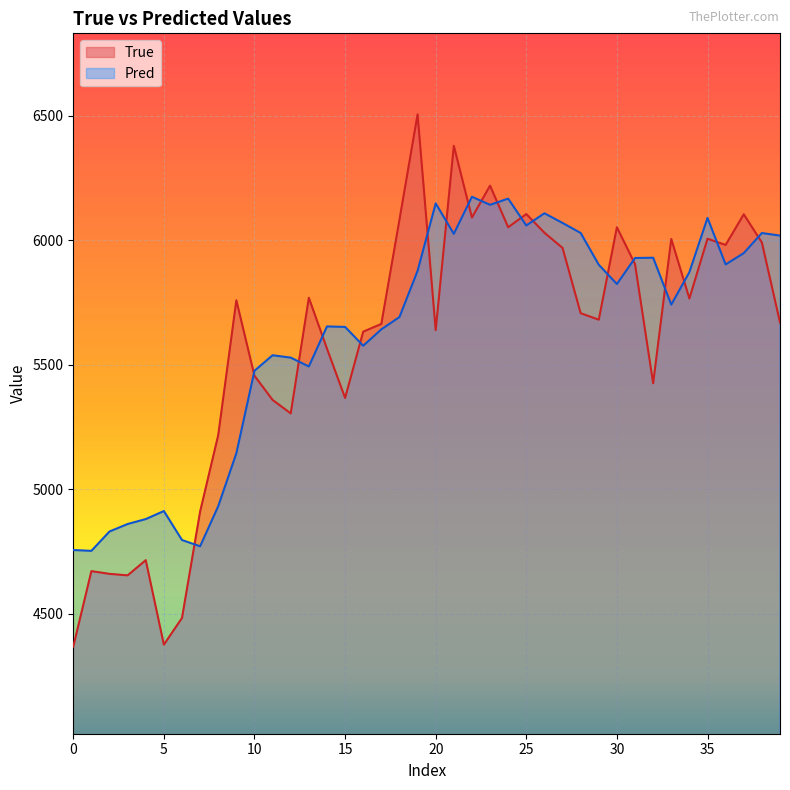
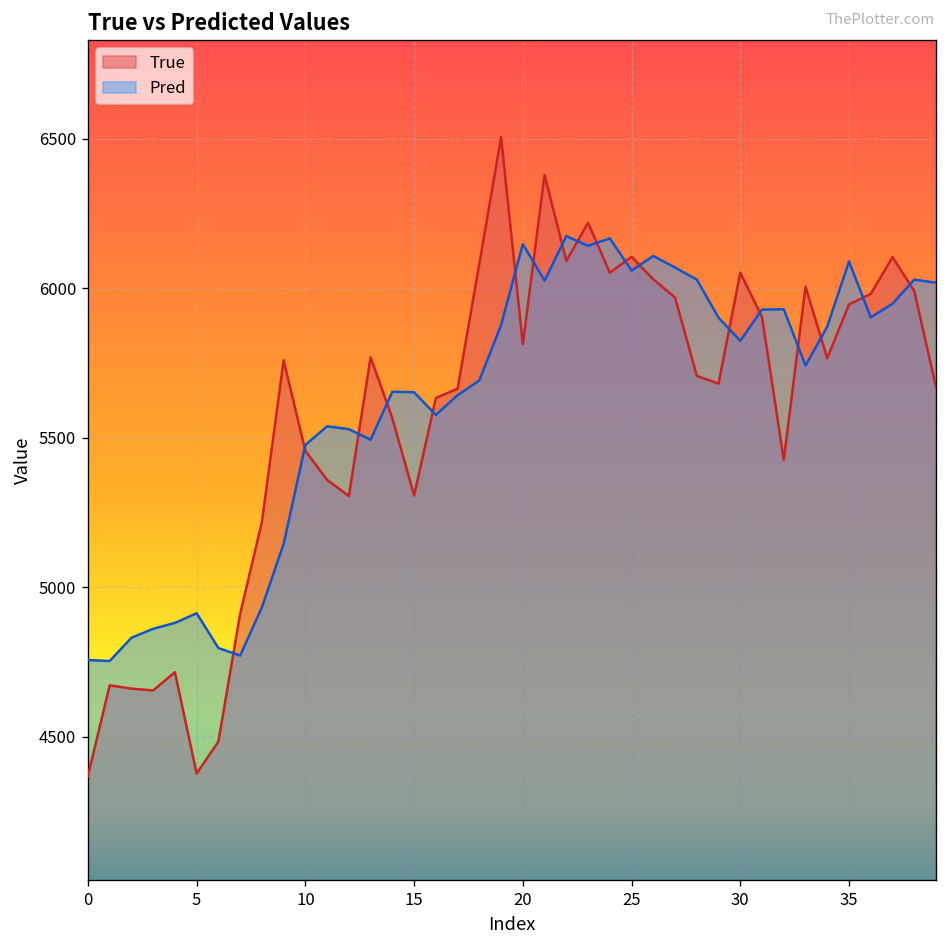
True, 15: 5370 -> 5310
True, 20: 5640 -> 5810
True, 35: 6010 -> 5950
